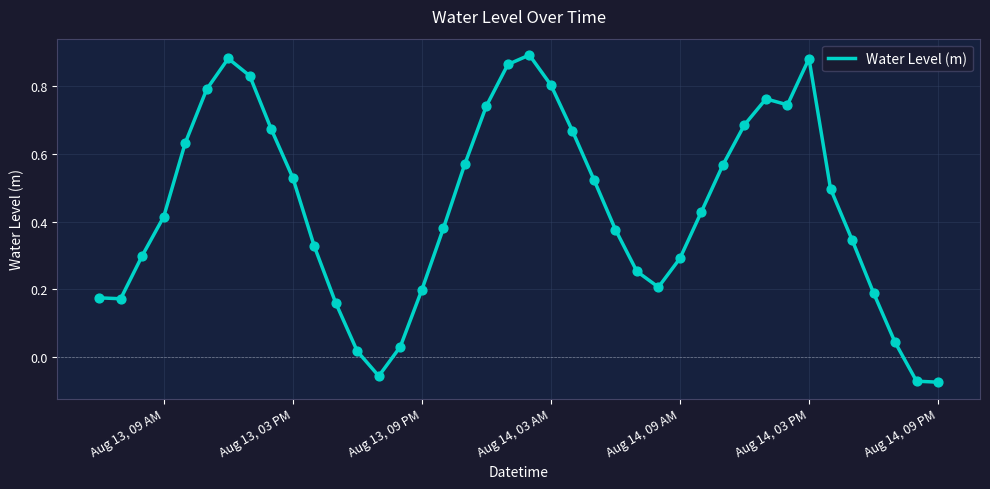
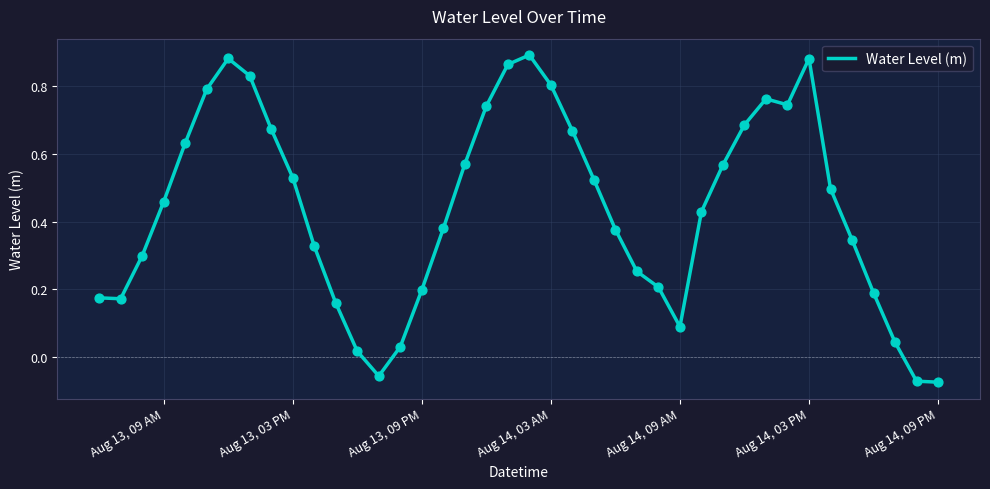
Aug 13, 09 AM: 0.41 -> 0.46
Aug 14, 09 AM: 0.29 -> 0.09
